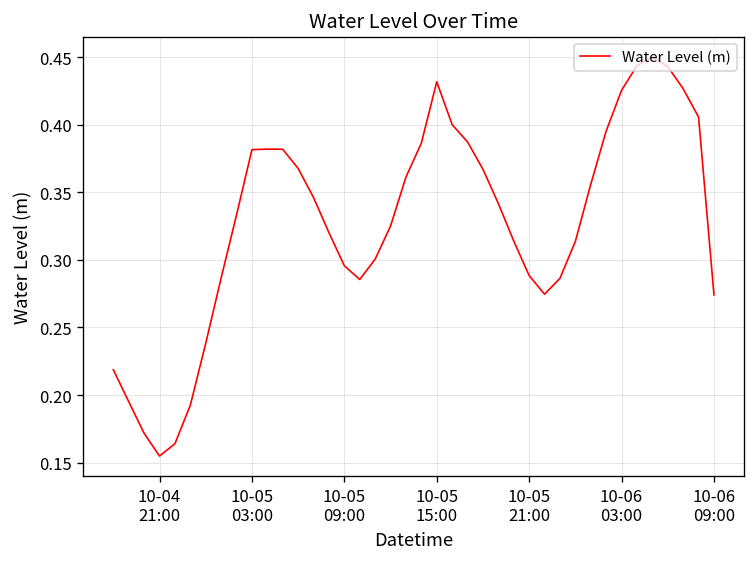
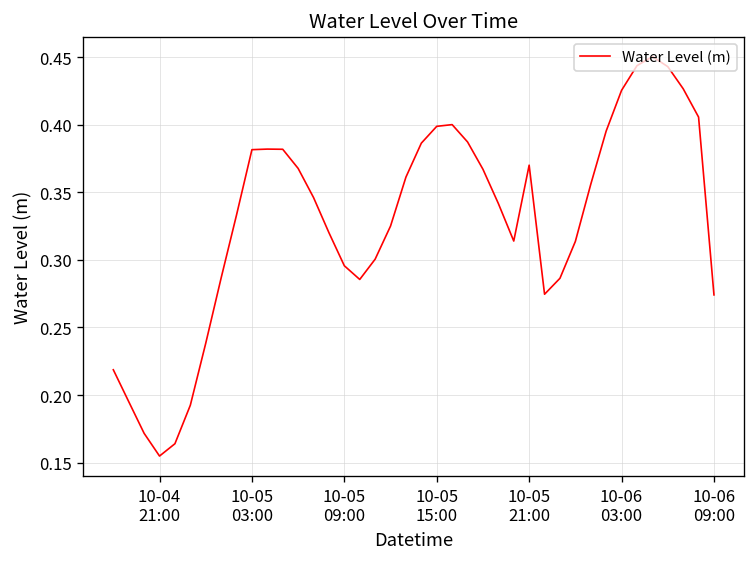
10-05 15:00: 0.432 -> 0.399
10-05 21:00: 0.288 -> 0.370
